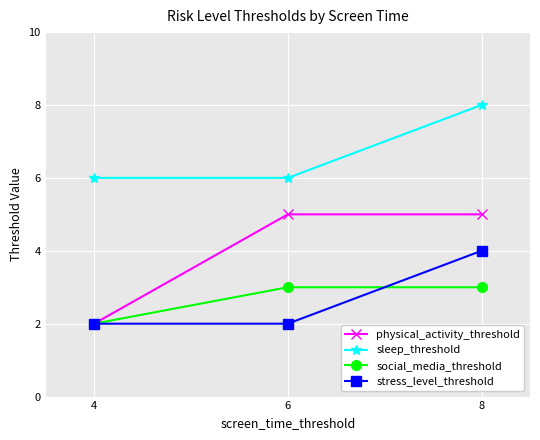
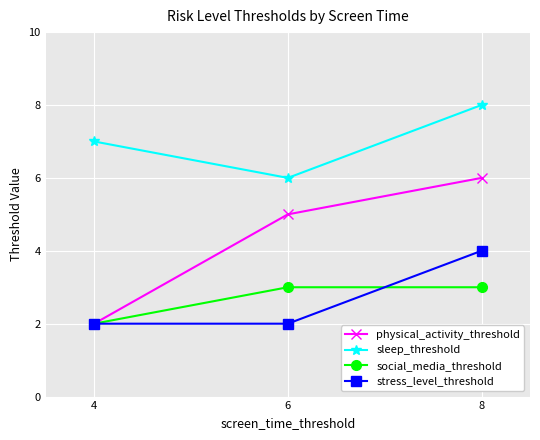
sleep_threshold, 4: 6 -> 7
physical_activity_threshold, 8: 5 -> 6
